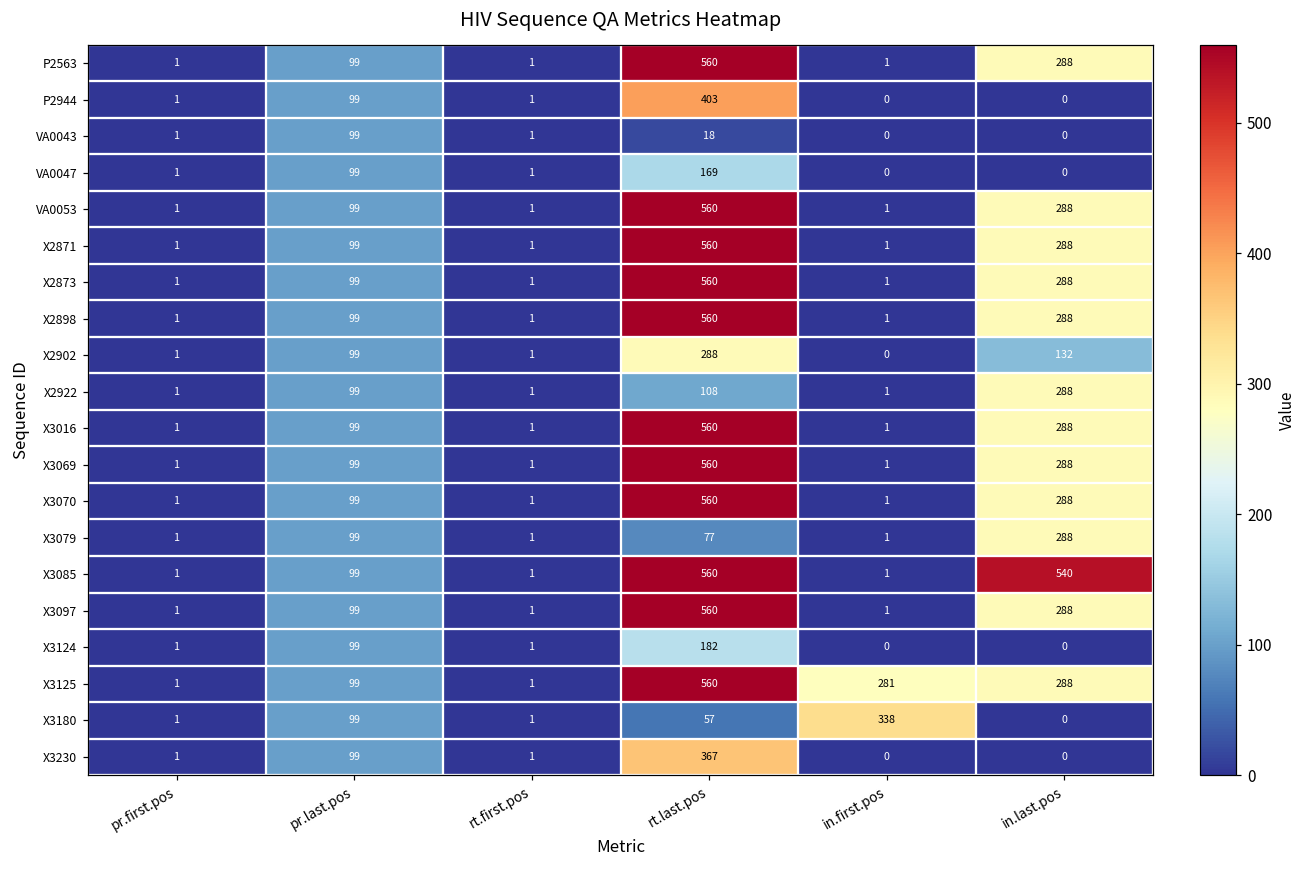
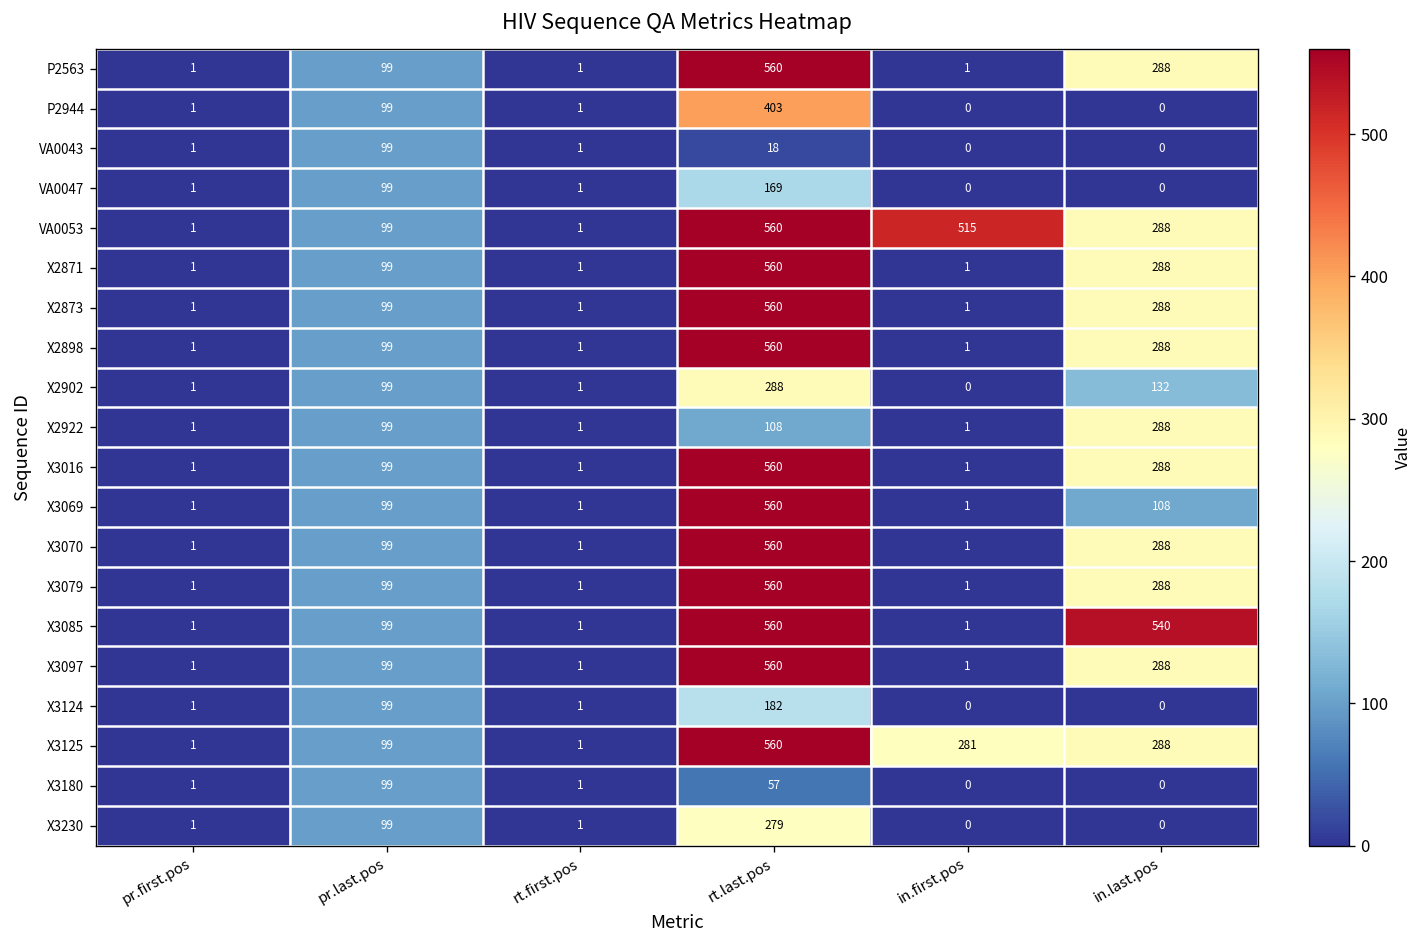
VA0053, in.first.pos: 1 -> 515
X3069, in.last.pos: 288 -> 108
X3079, rt.last.pos: 77 -> 560
X3180, in.first.pos: 338 -> 0
X3230, rt.last.pos: 367 -> 279
